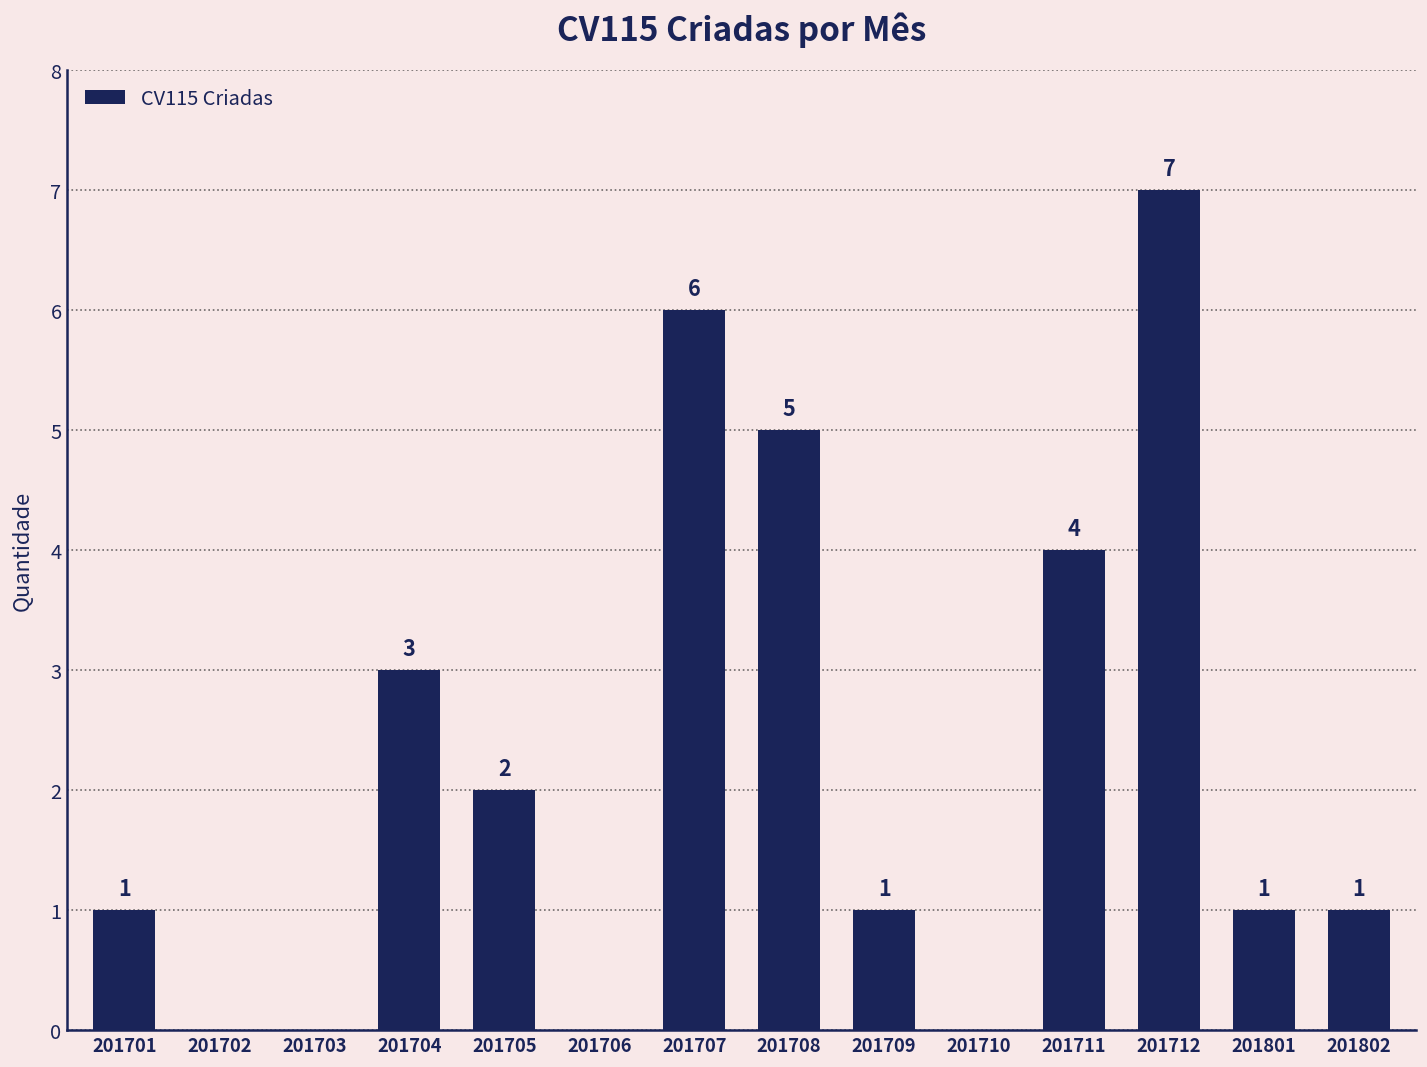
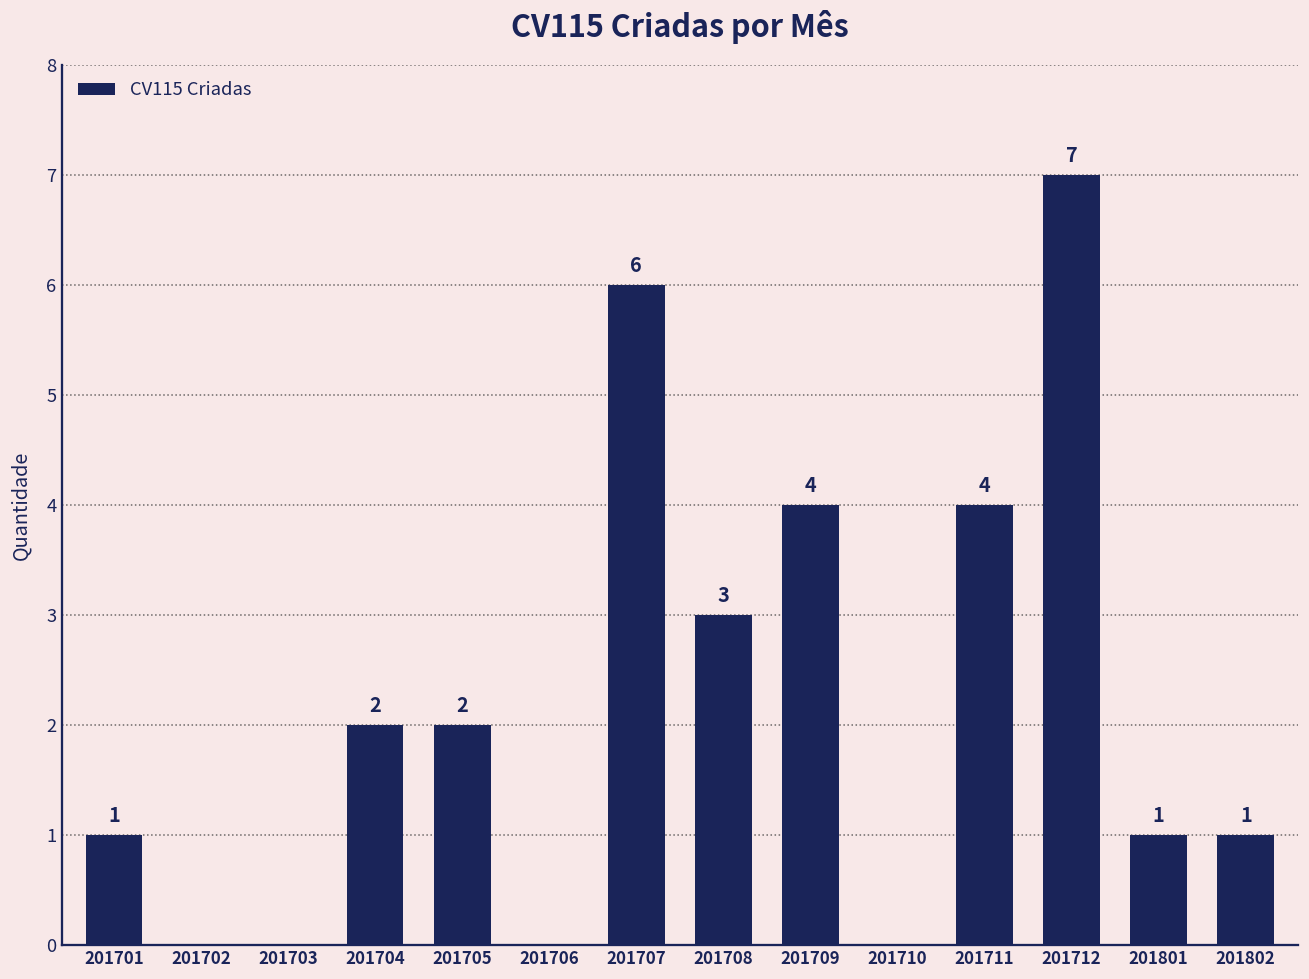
201704: 3 -> 2
201708: 5 -> 3
201709: 1 -> 4
